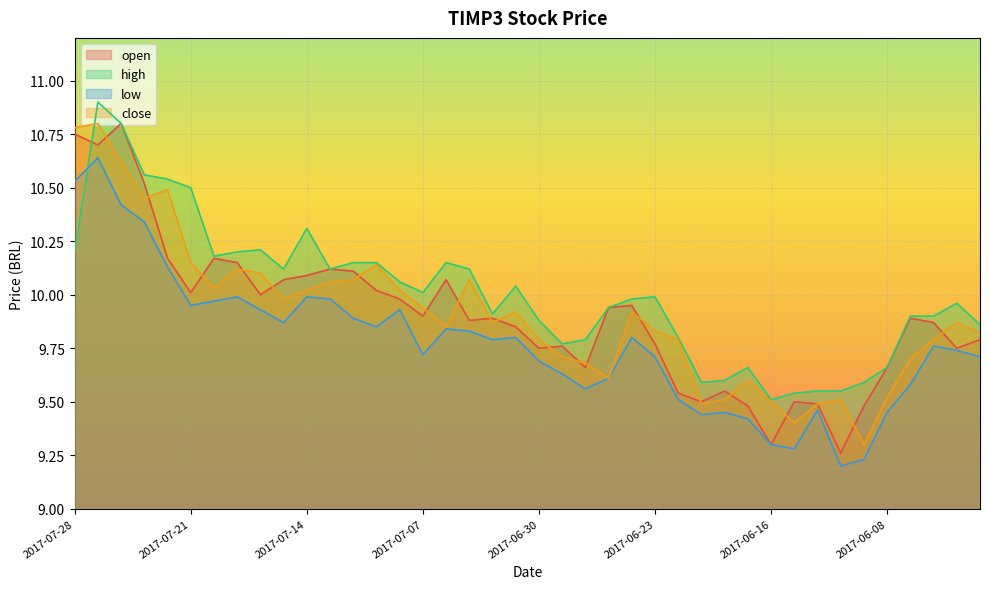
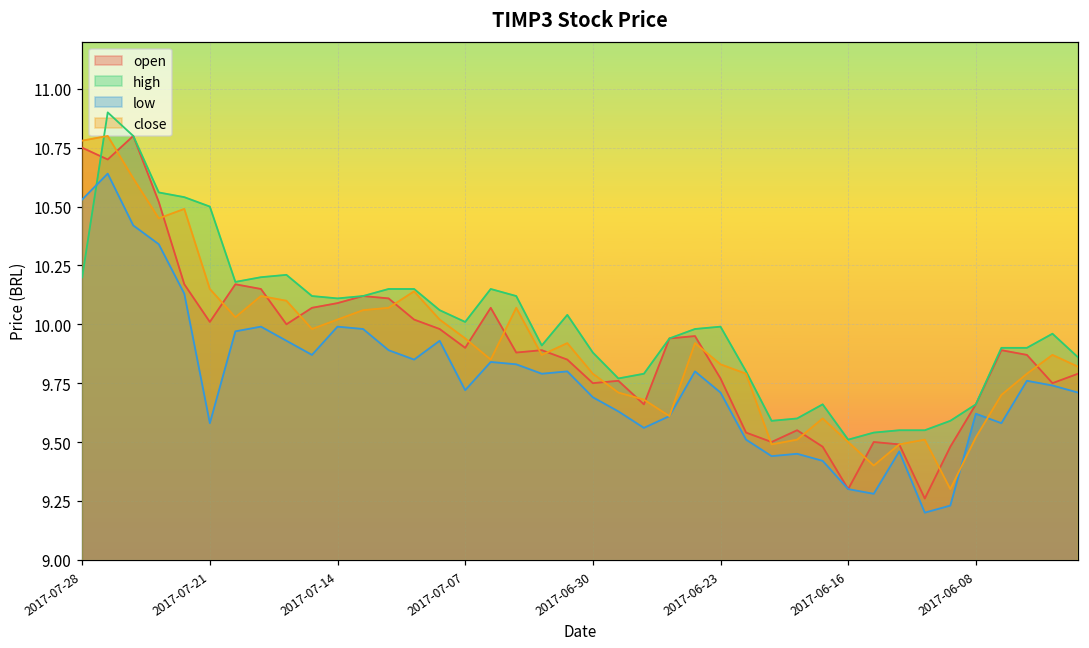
low, 2017-07-21: 9.95 -> 9.58
high, 2017-07-14: 10.31 -> 10.11
low, 2017-06-08: 9.45 -> 9.62
